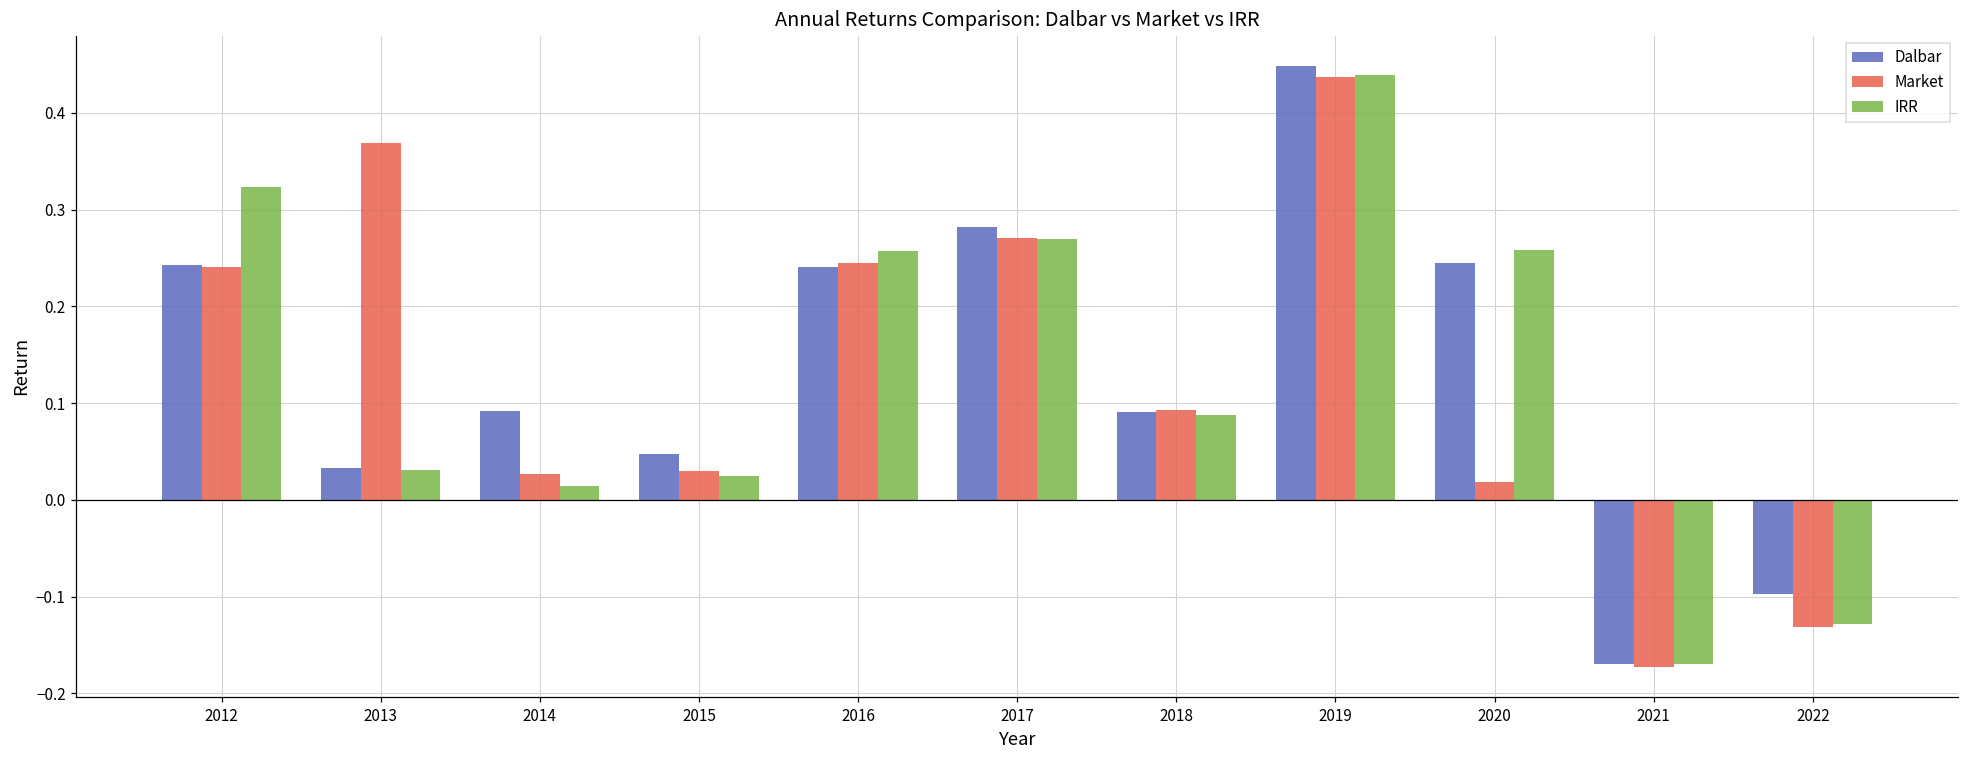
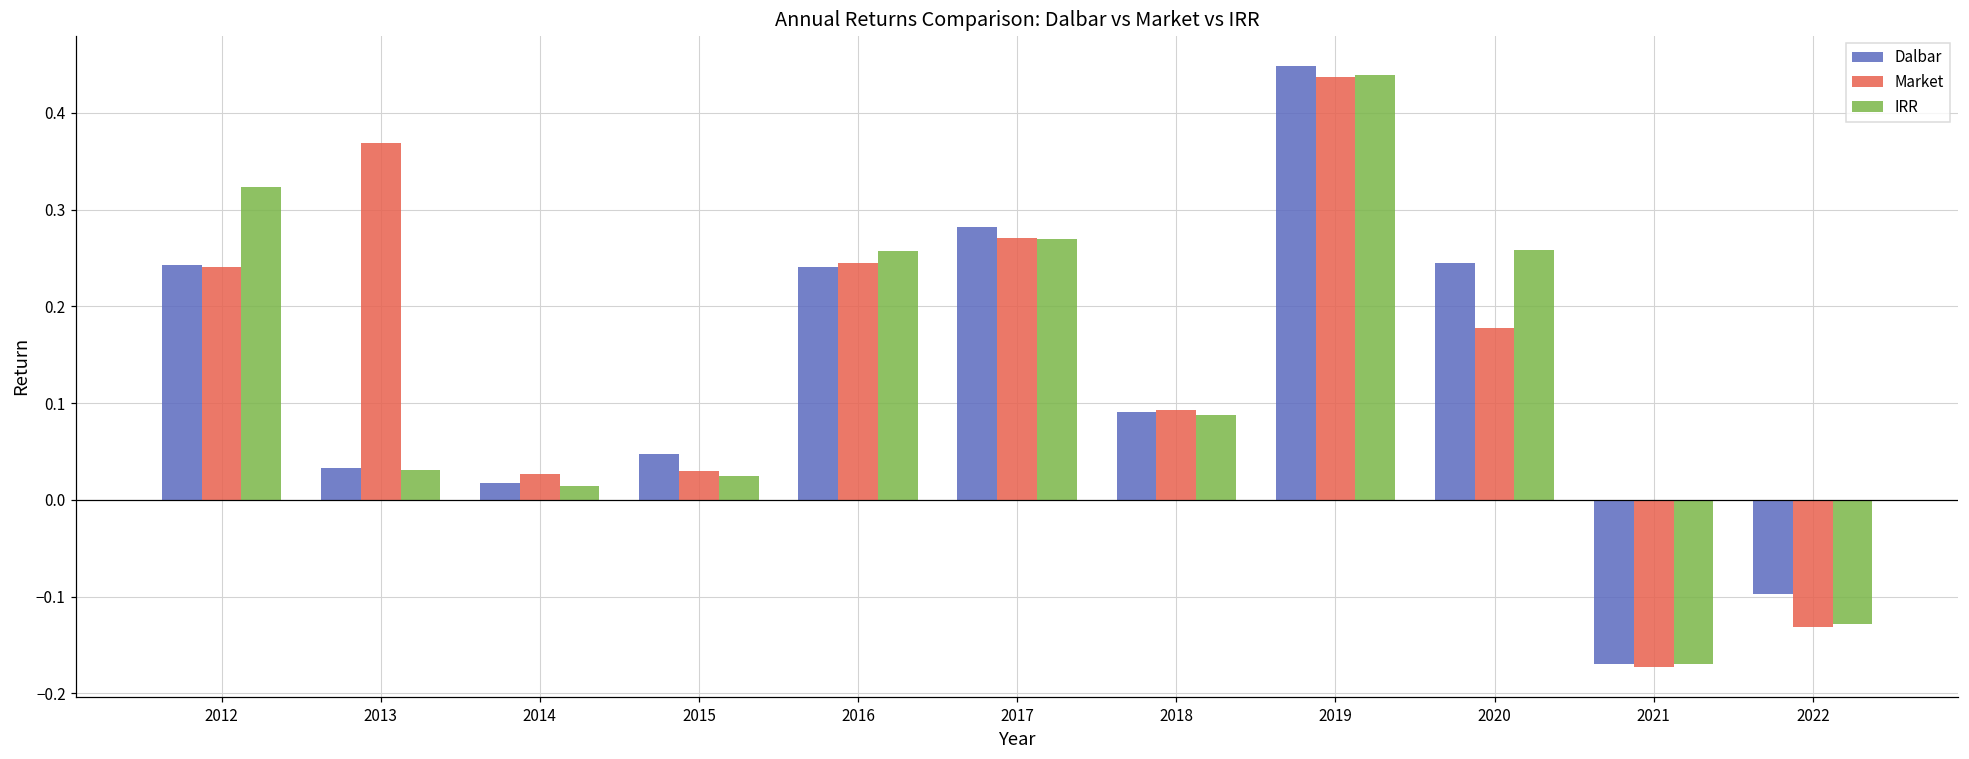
Dalbar, 2014: 0.09 -> 0.02
Market, 2020: 0.02 -> 0.18
